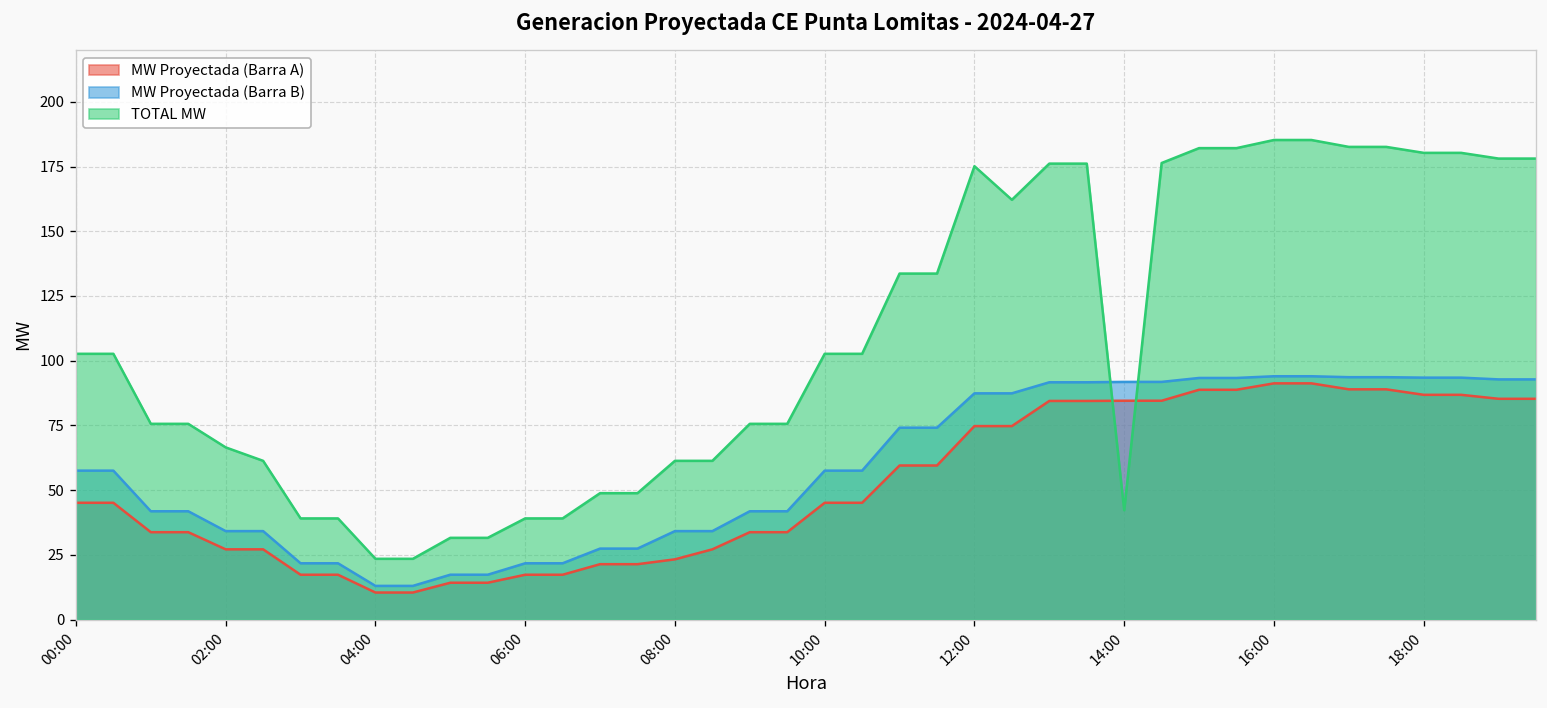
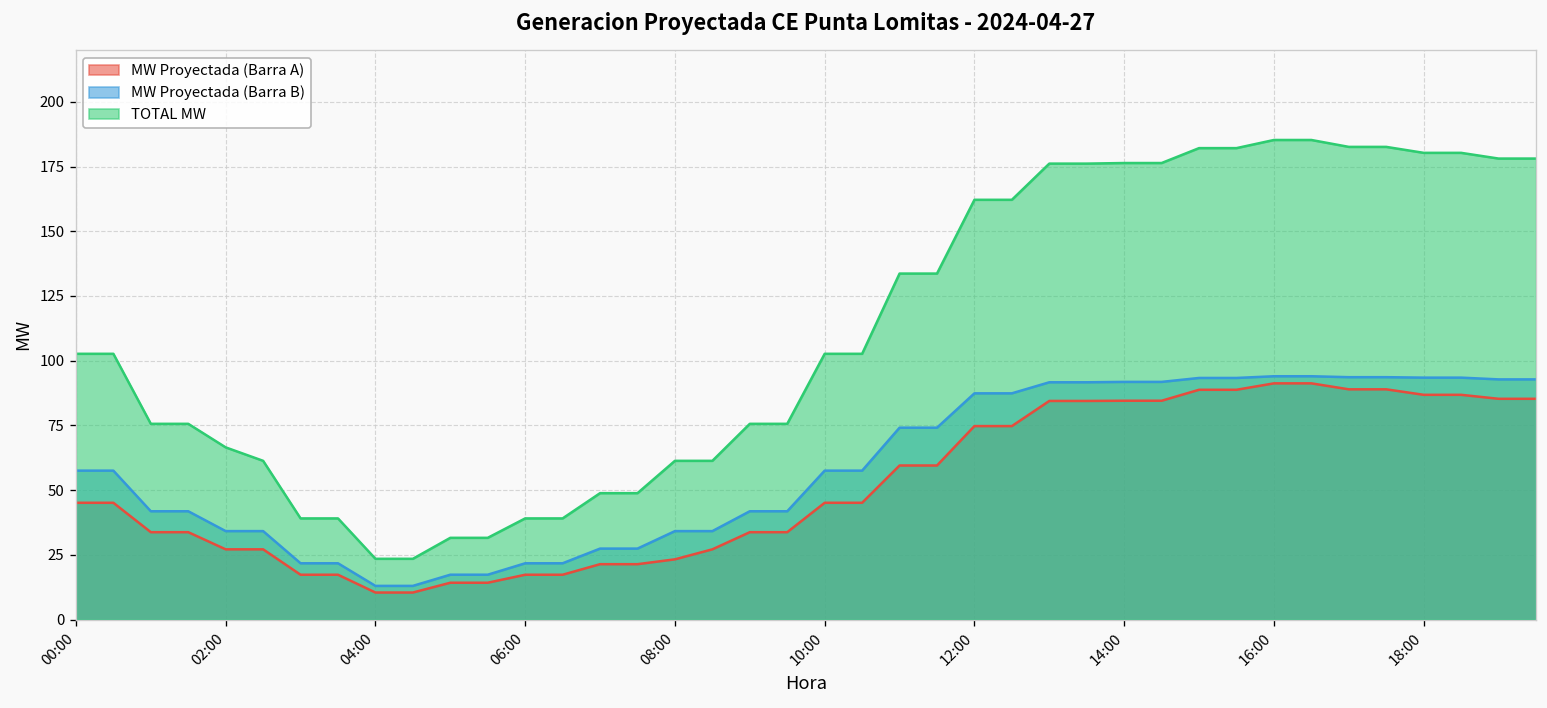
TOTAL MW, 12:00: 175 -> 162
TOTAL MW, 14:00: 42 -> 176
